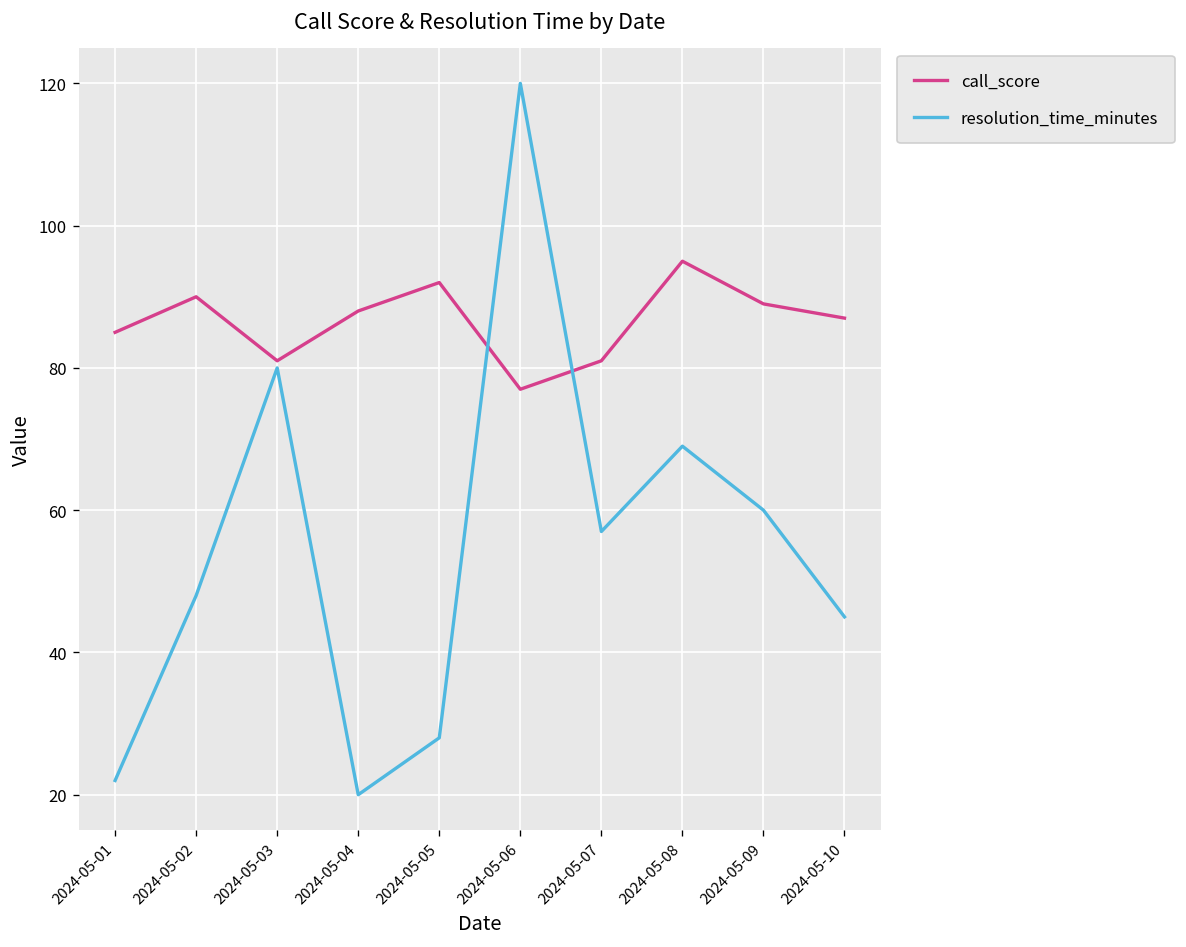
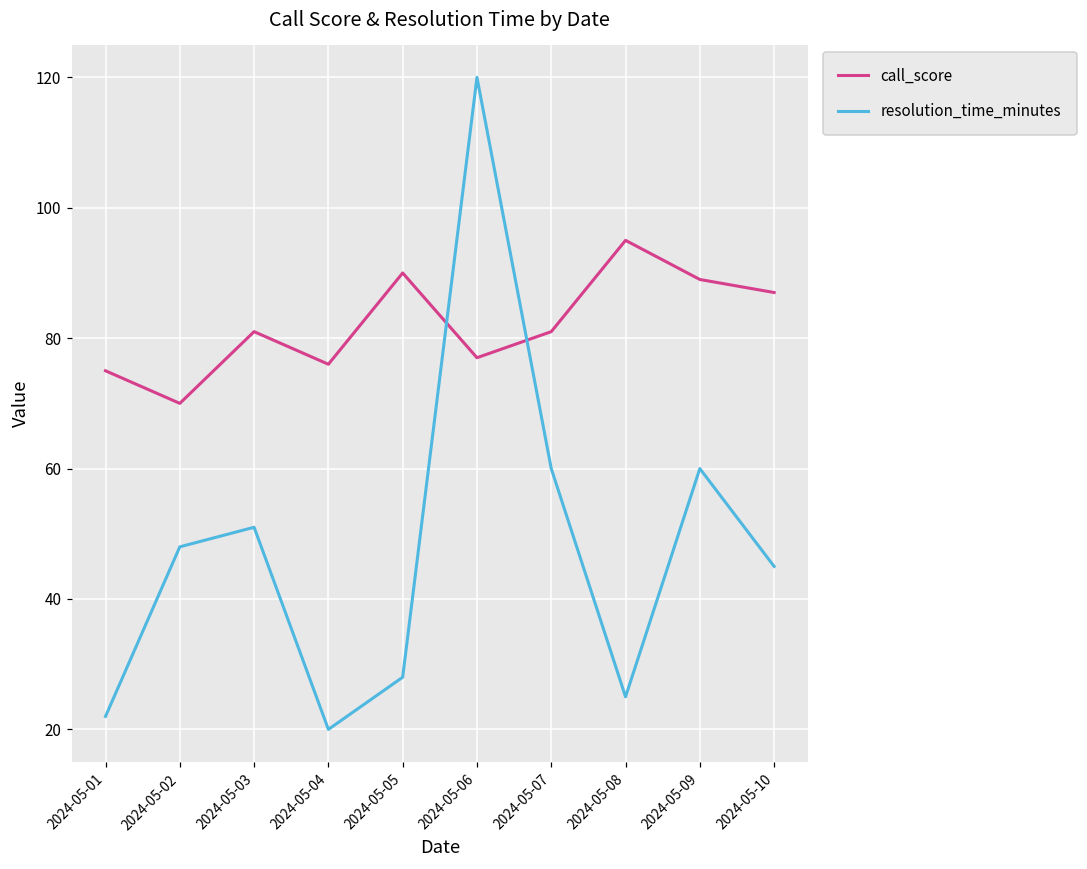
call_score, 2024-05-01: 85 -> 75
call_score, 2024-05-02: 90 -> 70
resolution_time_minutes, 2024-05-03: 80 -> 51
call_score, 2024-05-04: 88 -> 76
call_score, 2024-05-05: 92 -> 90
resolution_time_minutes, 2024-05-07: 57 -> 60
resolution_time_minutes, 2024-05-08: 69 -> 25
